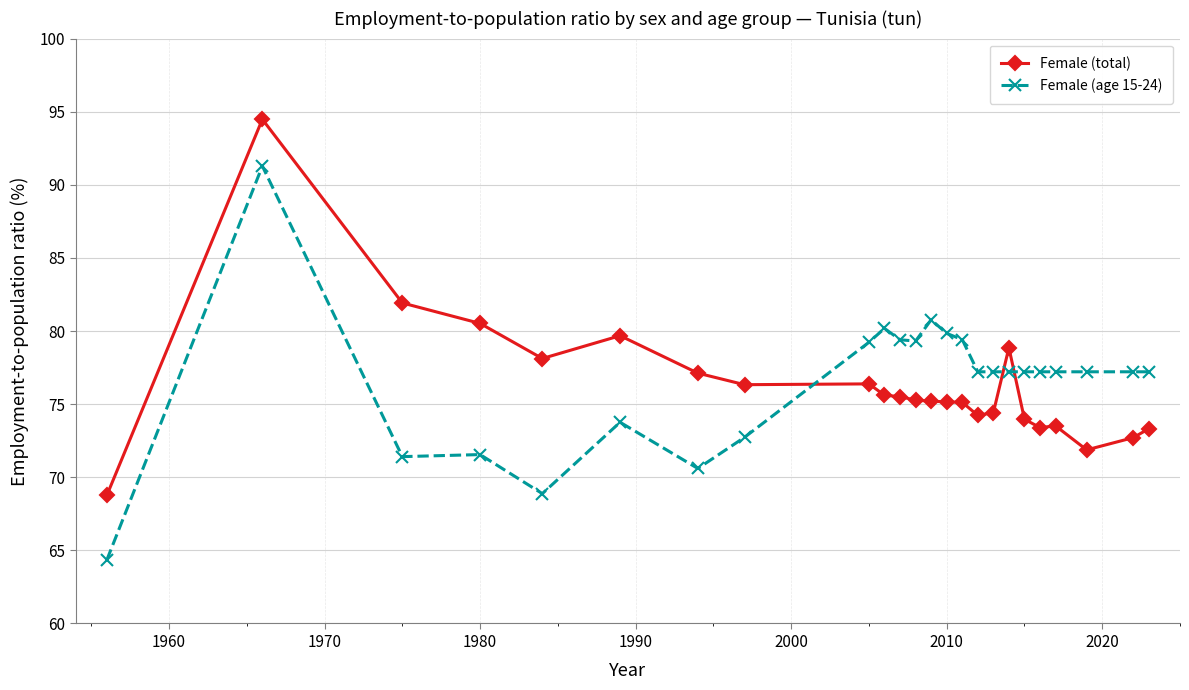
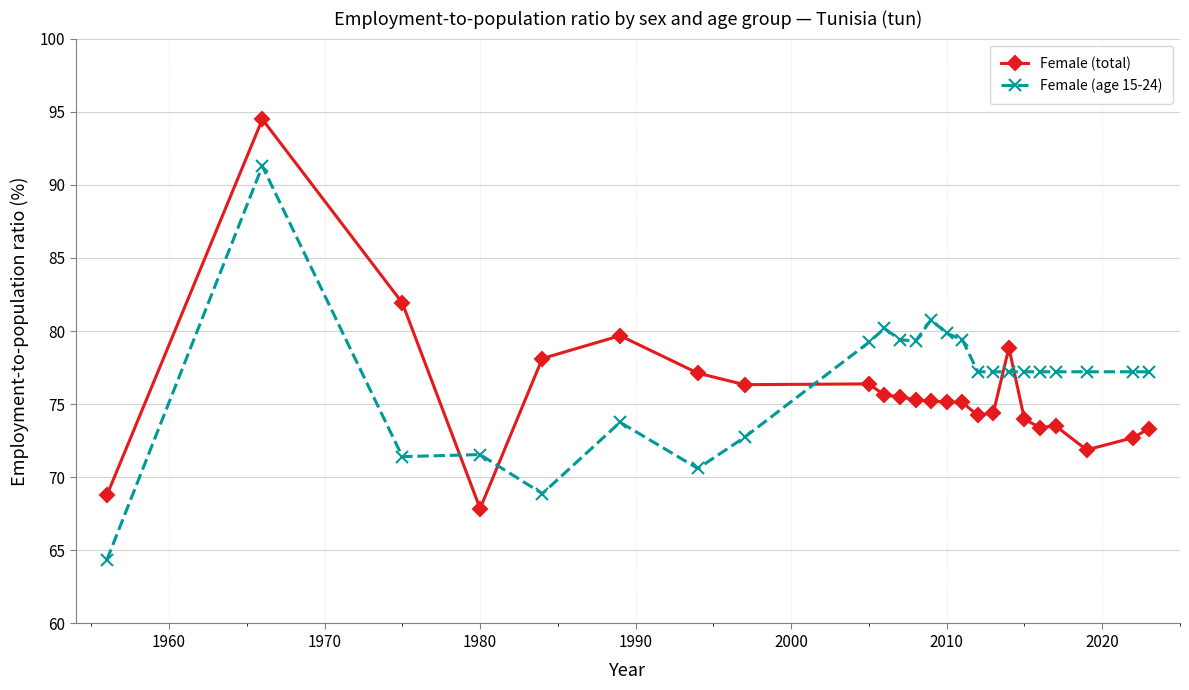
Female (total), 1980: 80.5 -> 67.9
